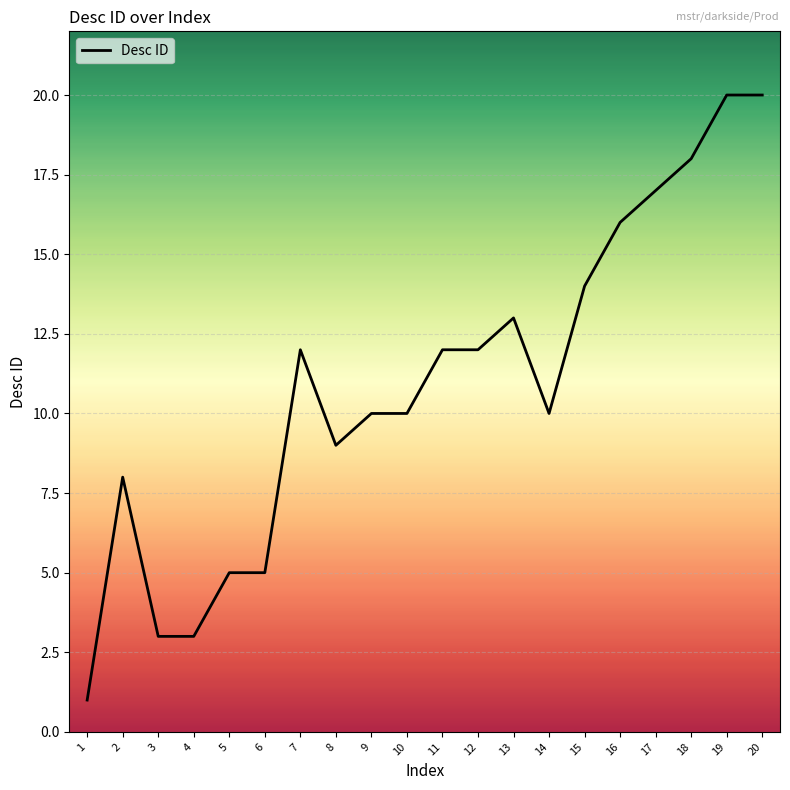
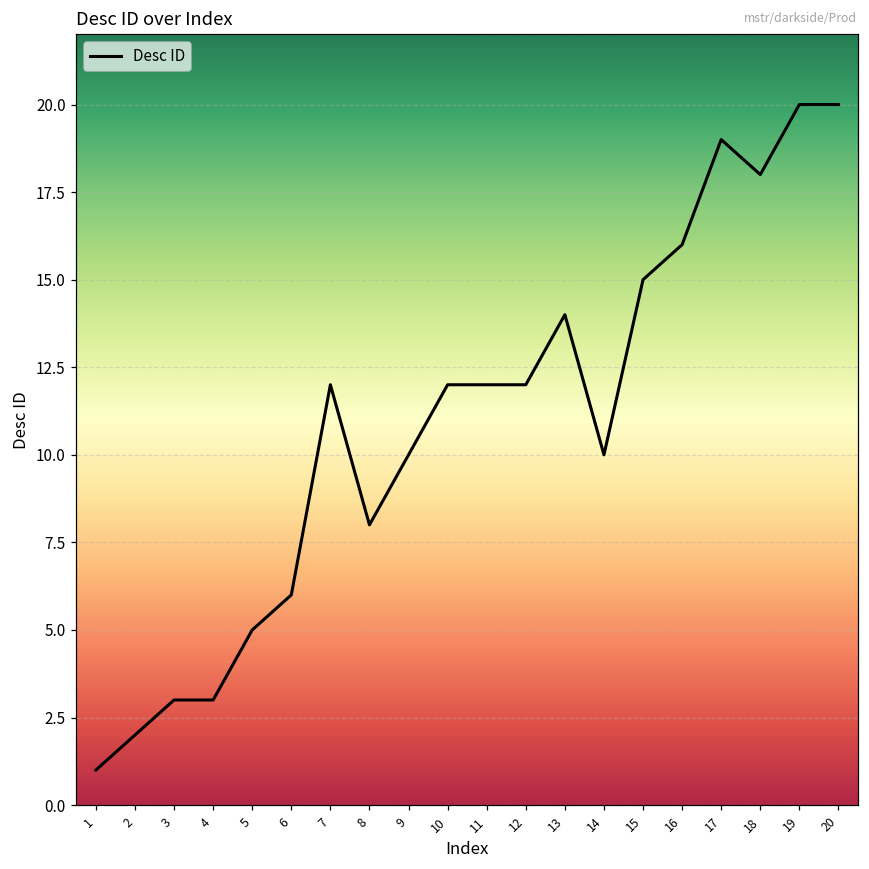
2: 8 -> 2
6: 5 -> 6
8: 9 -> 8
10: 10 -> 12
13: 13 -> 14
15: 14 -> 15
17: 17 -> 19
